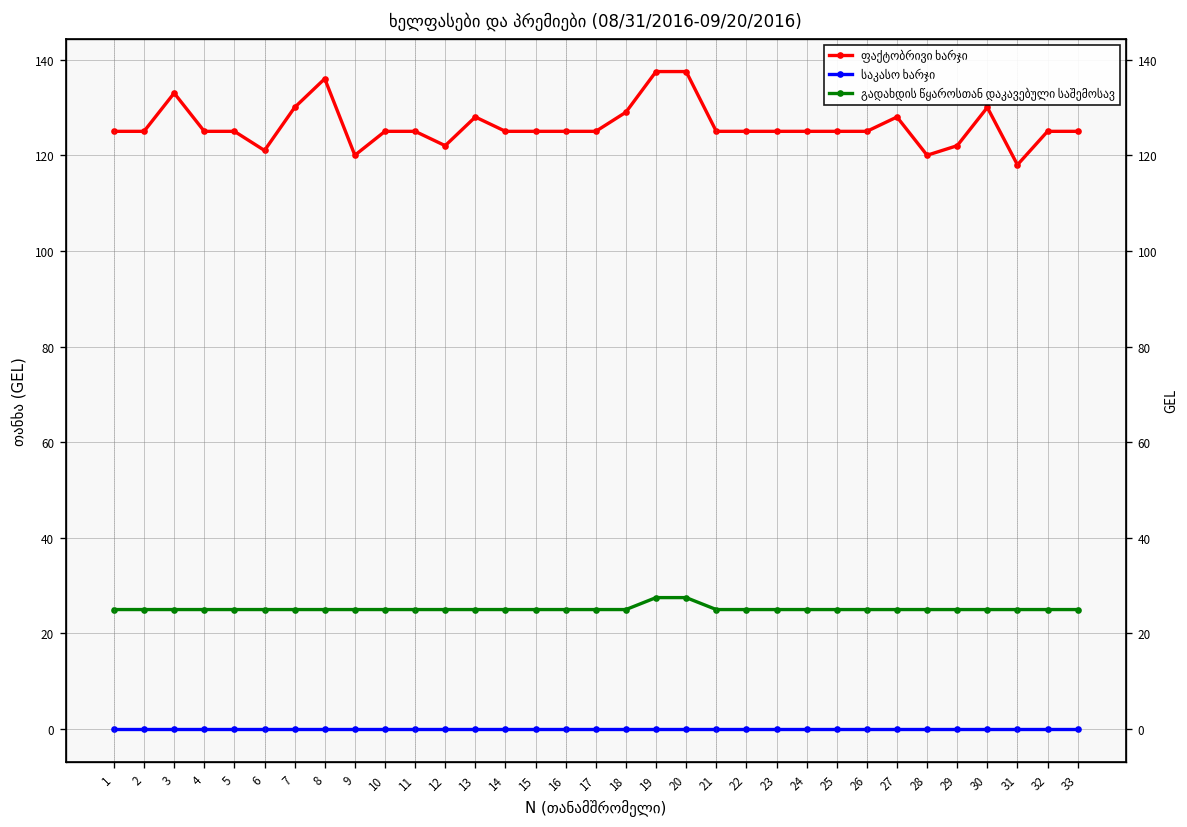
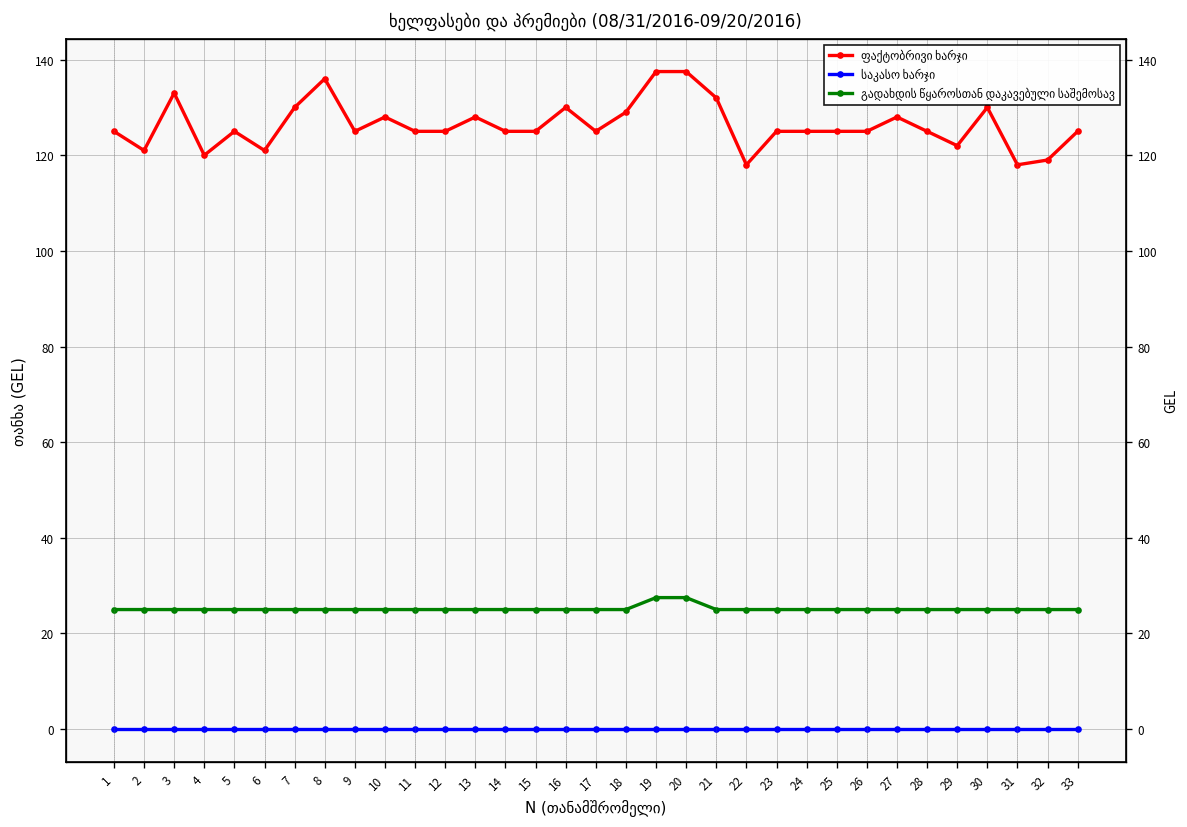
ფაქტობრივი ხარჯი, 2: 125 -> 121
ფაქტობრივი ხარჯი, 4: 125 -> 120
ფაქტობრივი ხარჯი, 9: 120 -> 125
ფაქტობრივი ხარჯი, 10: 125 -> 128
ფაქტობრივი ხარჯი, 12: 122 -> 125
ფაქტობრივი ხარჯი, 16: 125 -> 130
ფაქტობრივი ხარჯი, 21: 125 -> 132
ფაქტობრივი ხარჯი, 22: 125 -> 118
ფაქტობრივი ხარჯი, 28: 120 -> 125
ფაქტობრივი ხარჯი, 32: 125 -> 119
